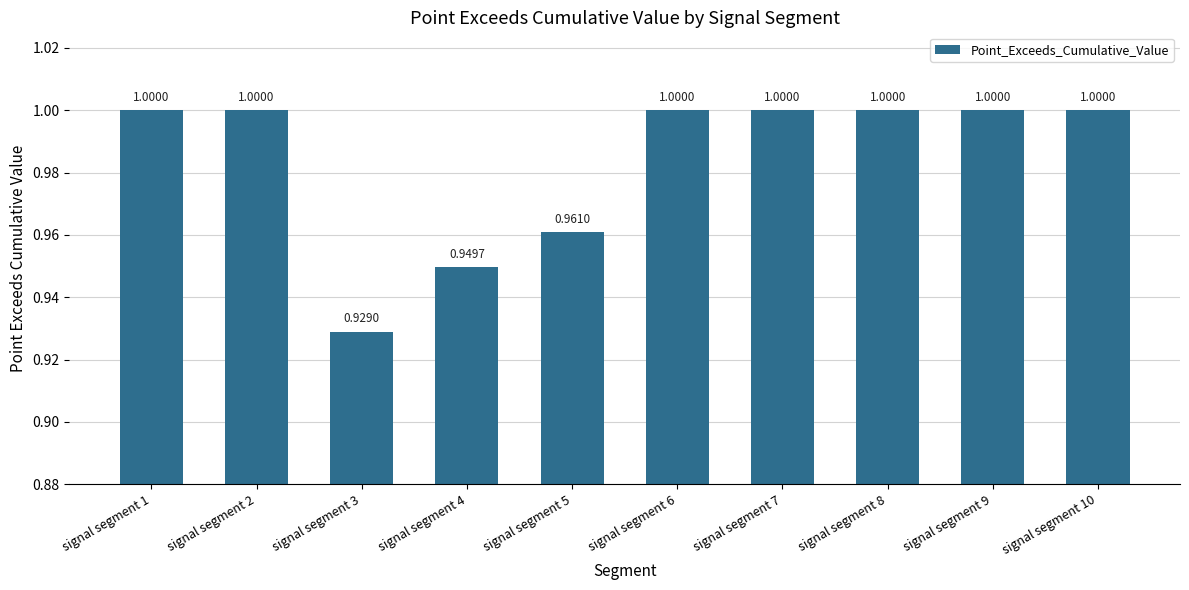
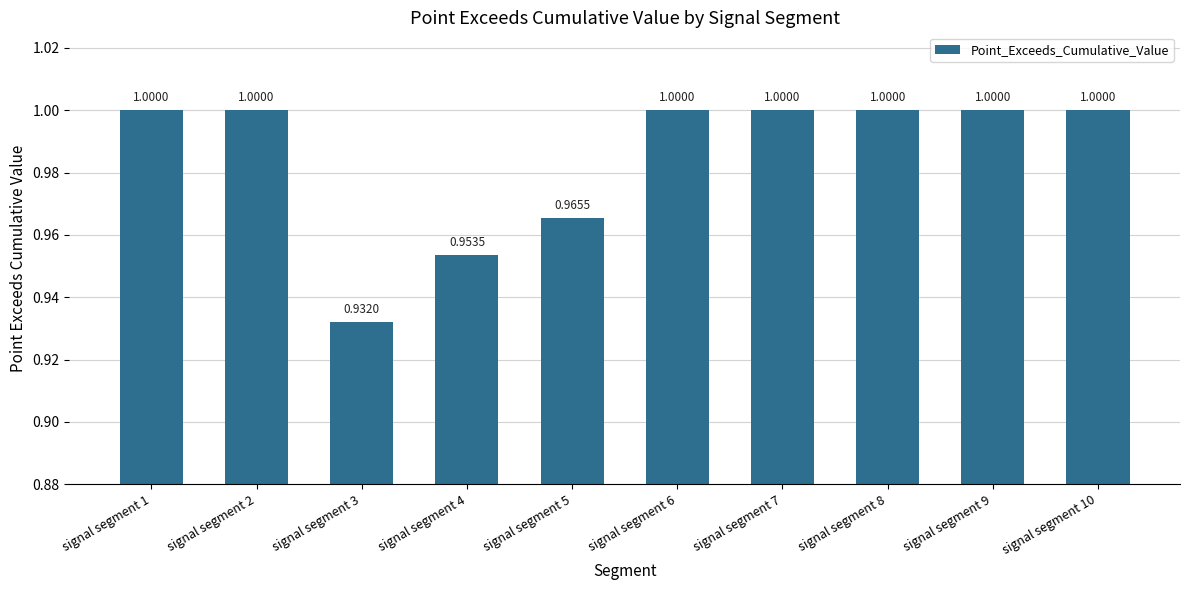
signal segment 3: 0.9290 -> 0.9320
signal segment 4: 0.9497 -> 0.9535
signal segment 5: 0.9610 -> 0.9655
